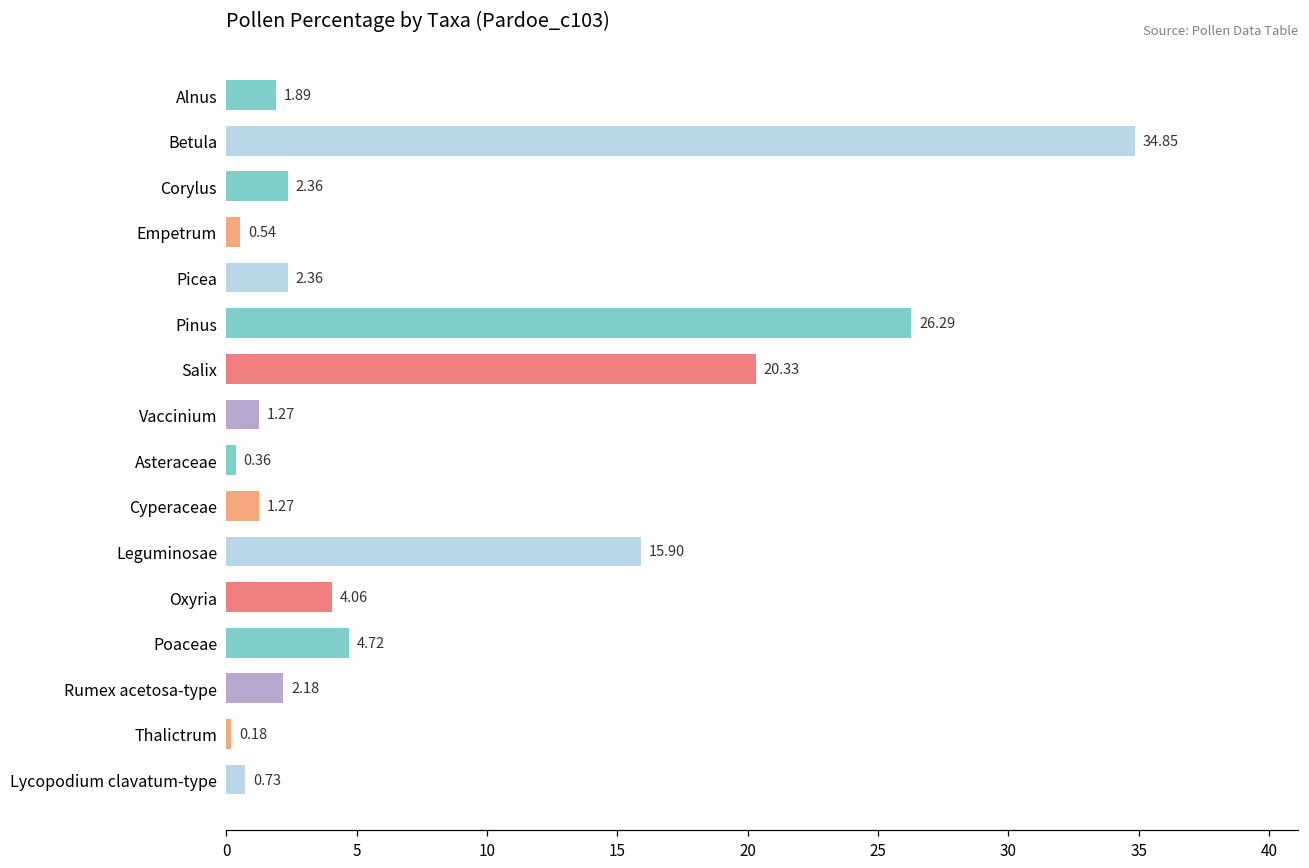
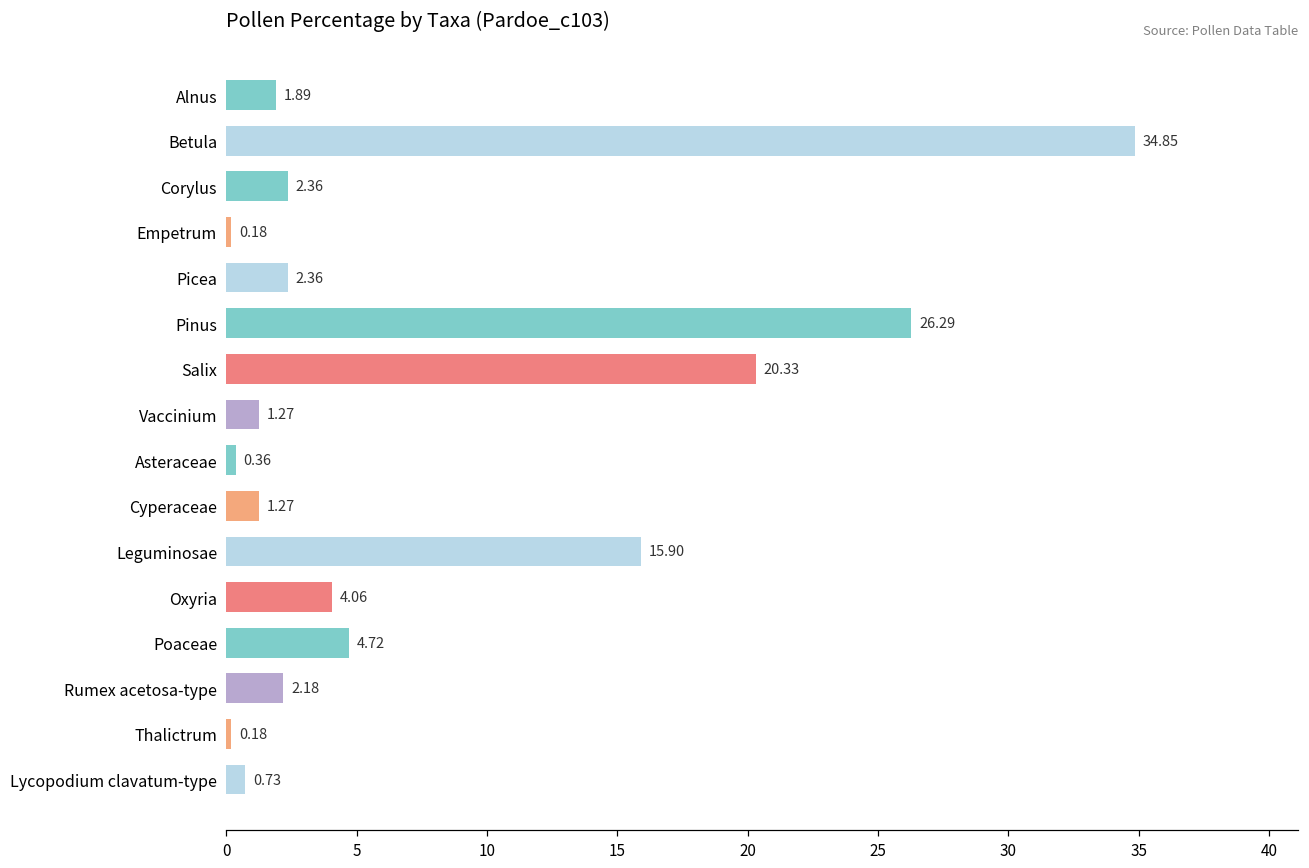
Empetrum: 0.54 -> 0.18
